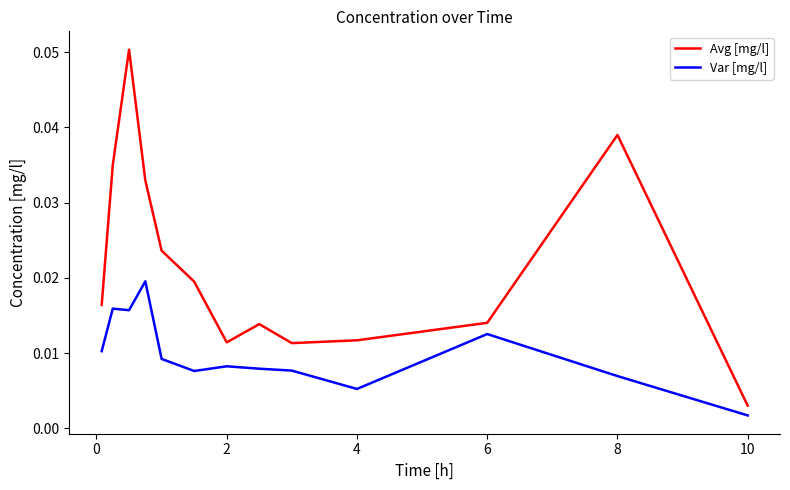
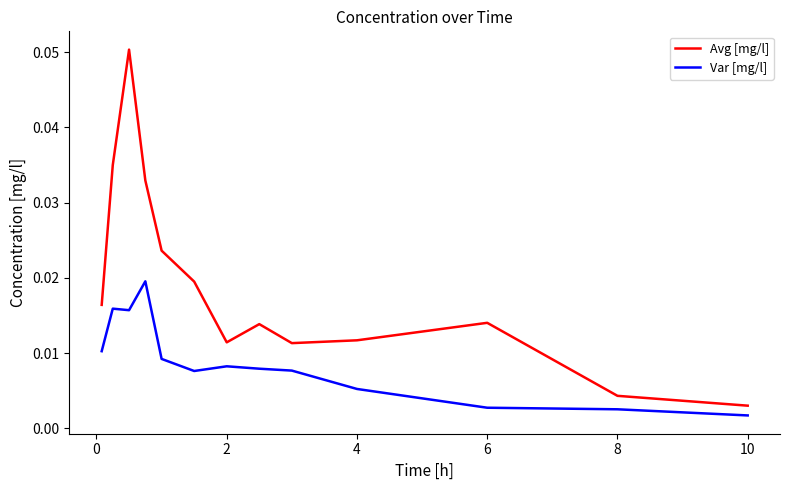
Var [mg/l], 6: 0.013 -> 0.003
Avg [mg/l], 8: 0.039 -> 0.004
Var [mg/l], 8: 0.007 -> 0.003
